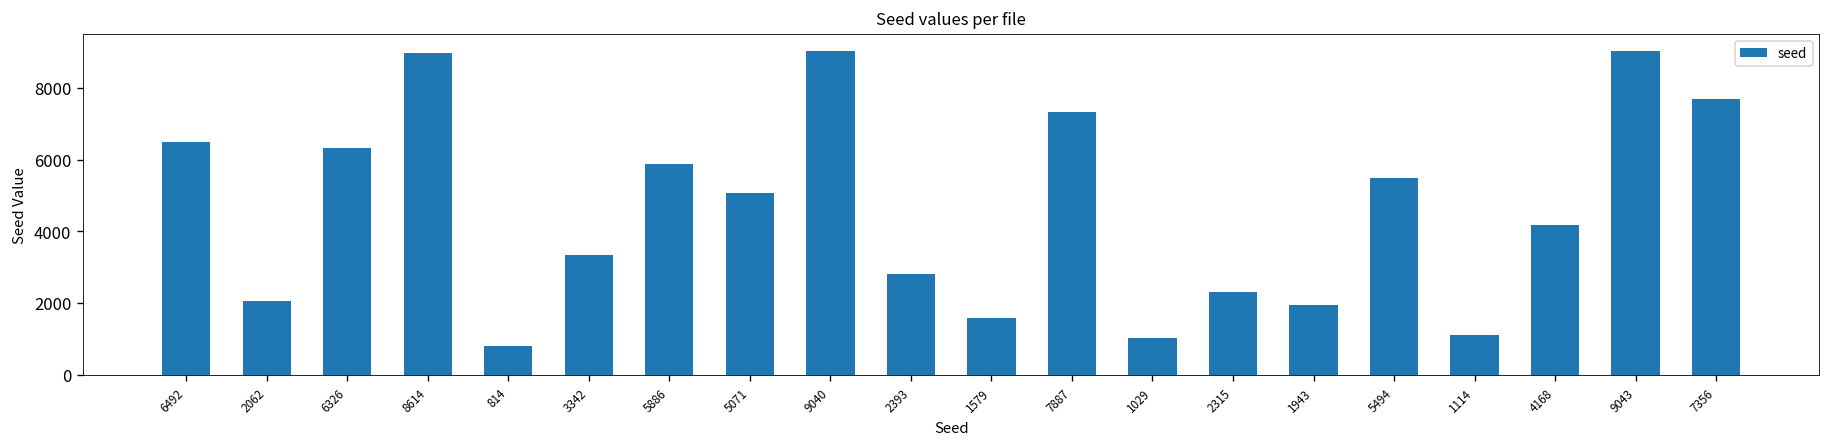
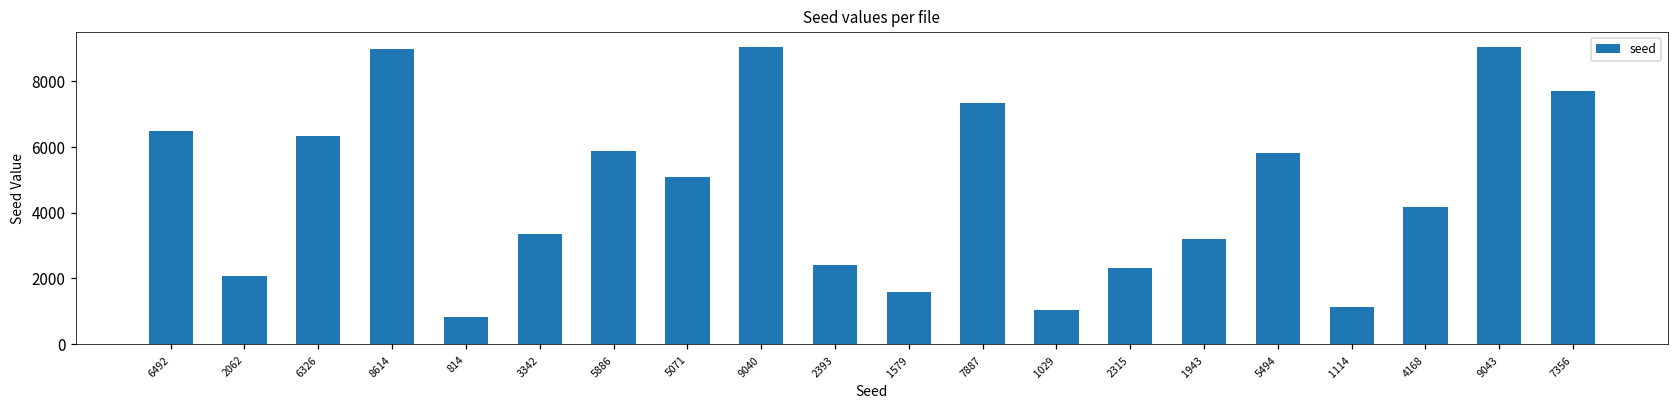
2393: 2800 -> 2400
1943: 1900 -> 3200
5494: 5500 -> 5800
